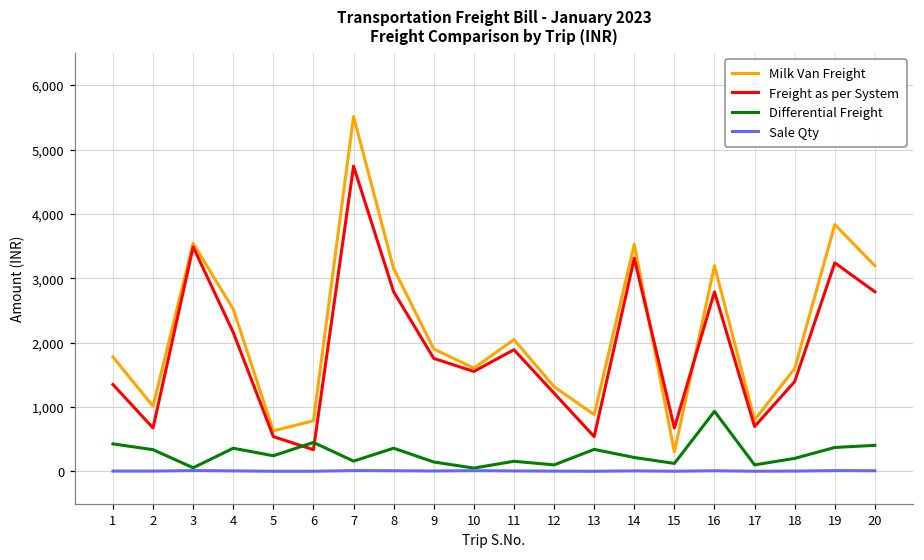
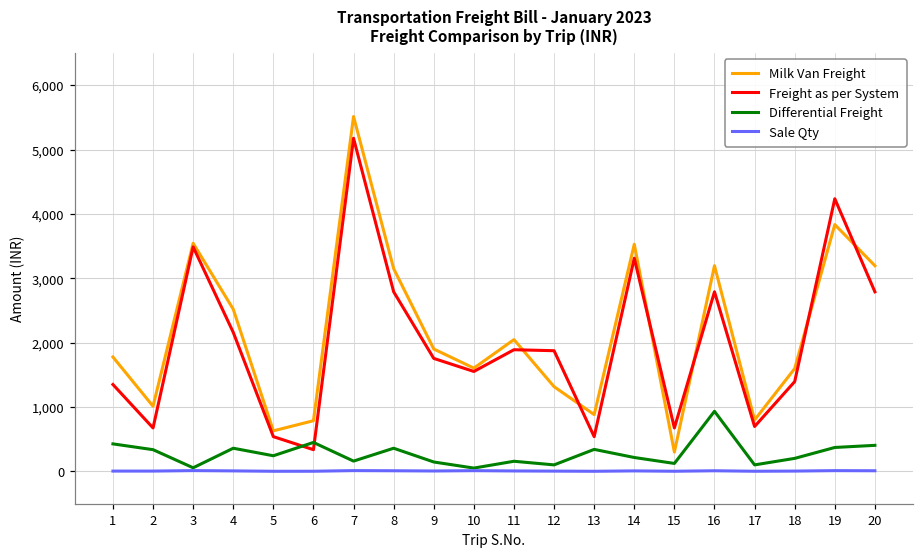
Freight as per System, 7: 4,700 -> 5,200
Freight as per System, 12: 1,200 -> 1,900
Freight as per System, 19: 3,200 -> 4,200
